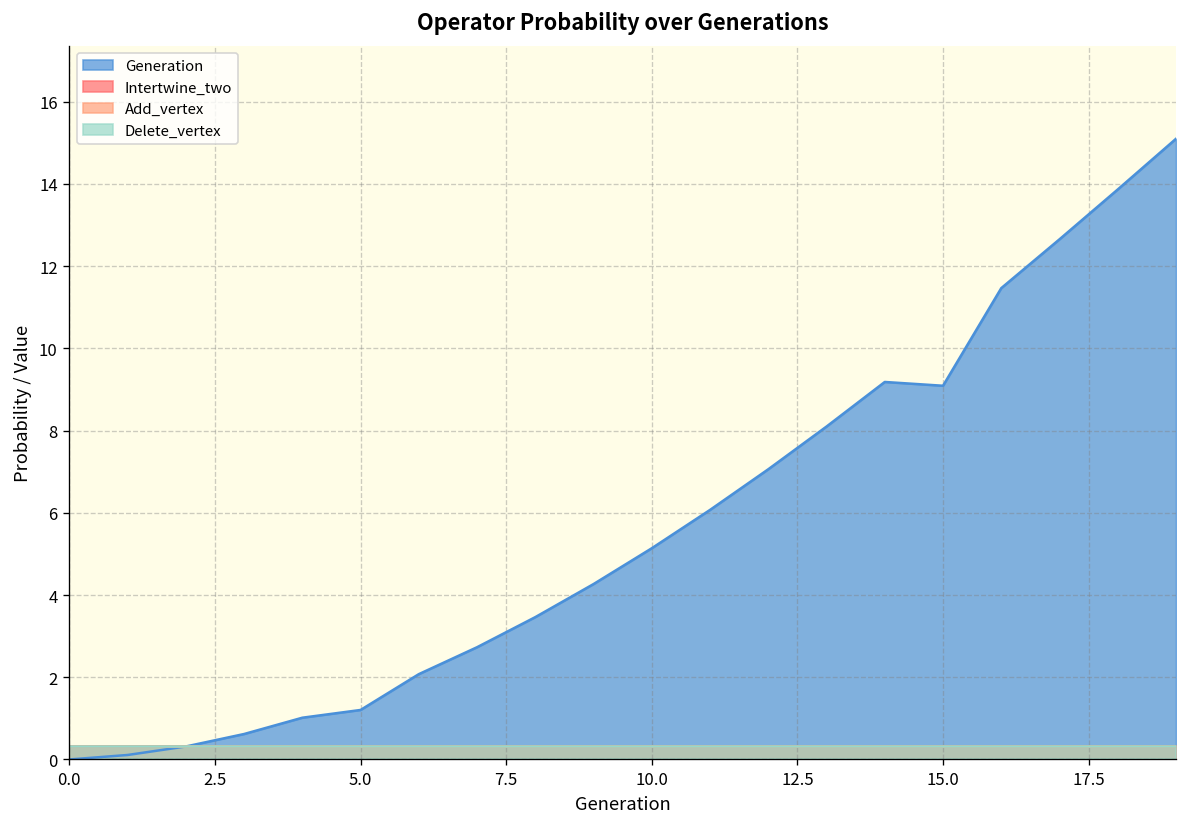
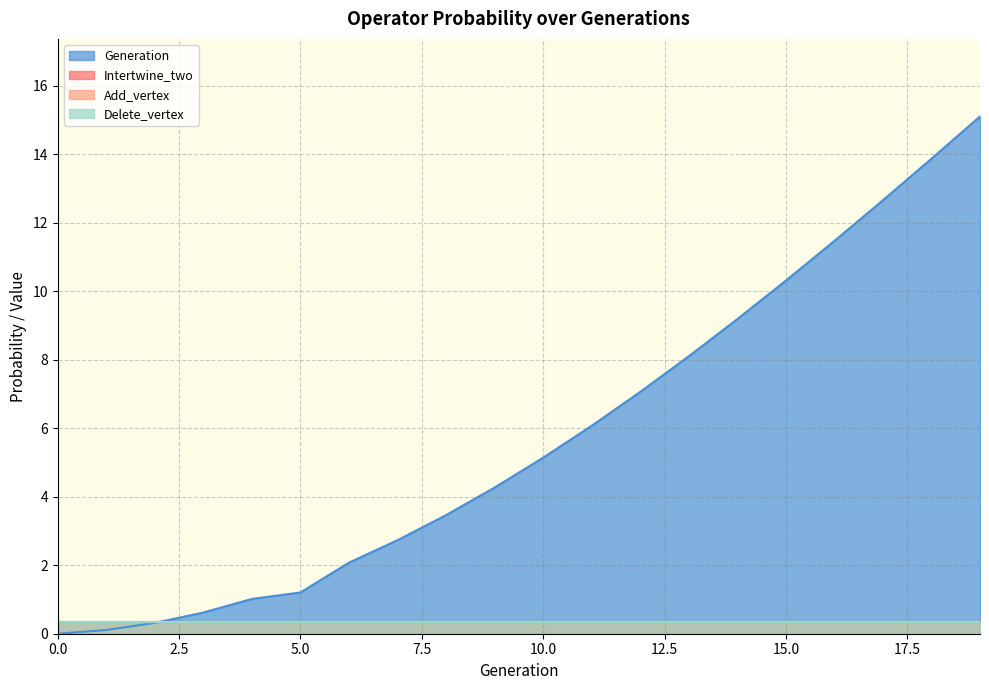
Generation, 15.0: 9.1 -> 10.3
